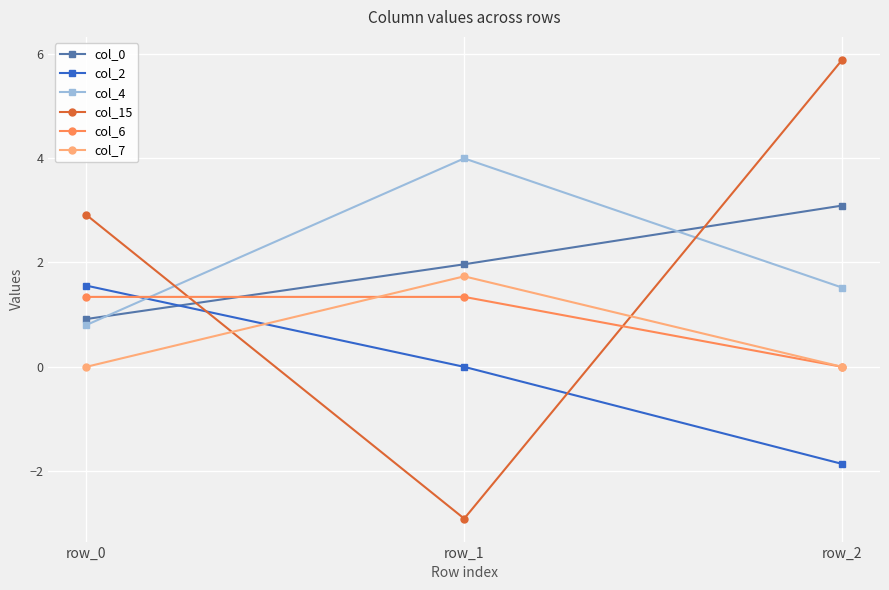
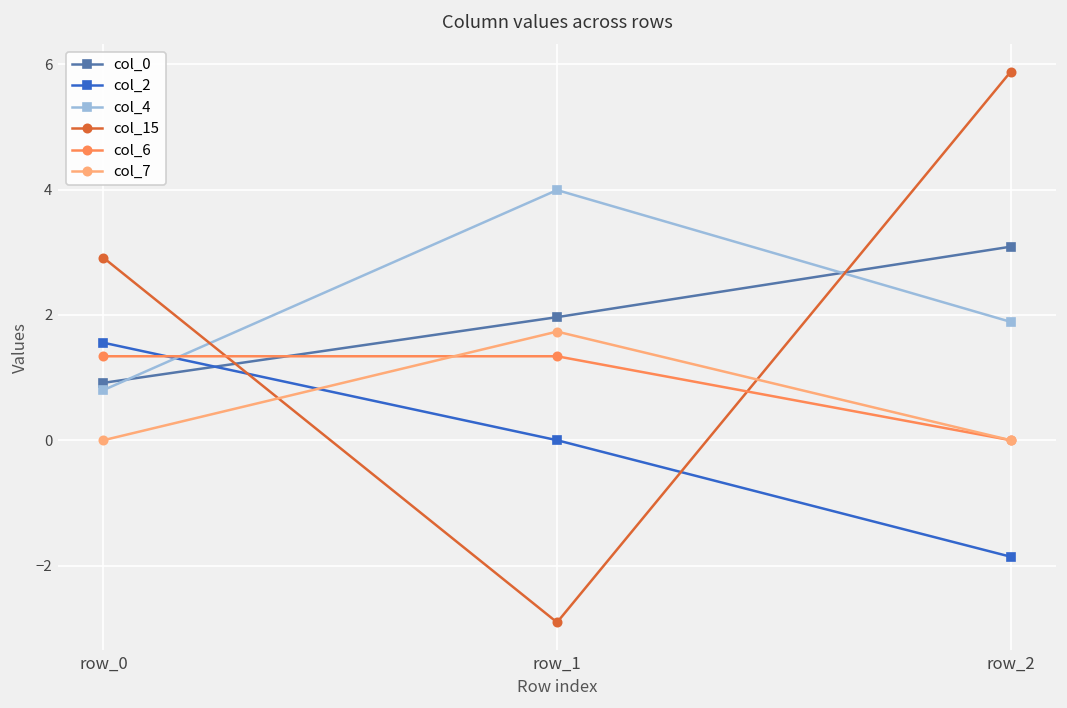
col_4, row_2: 1.5 -> 1.9
